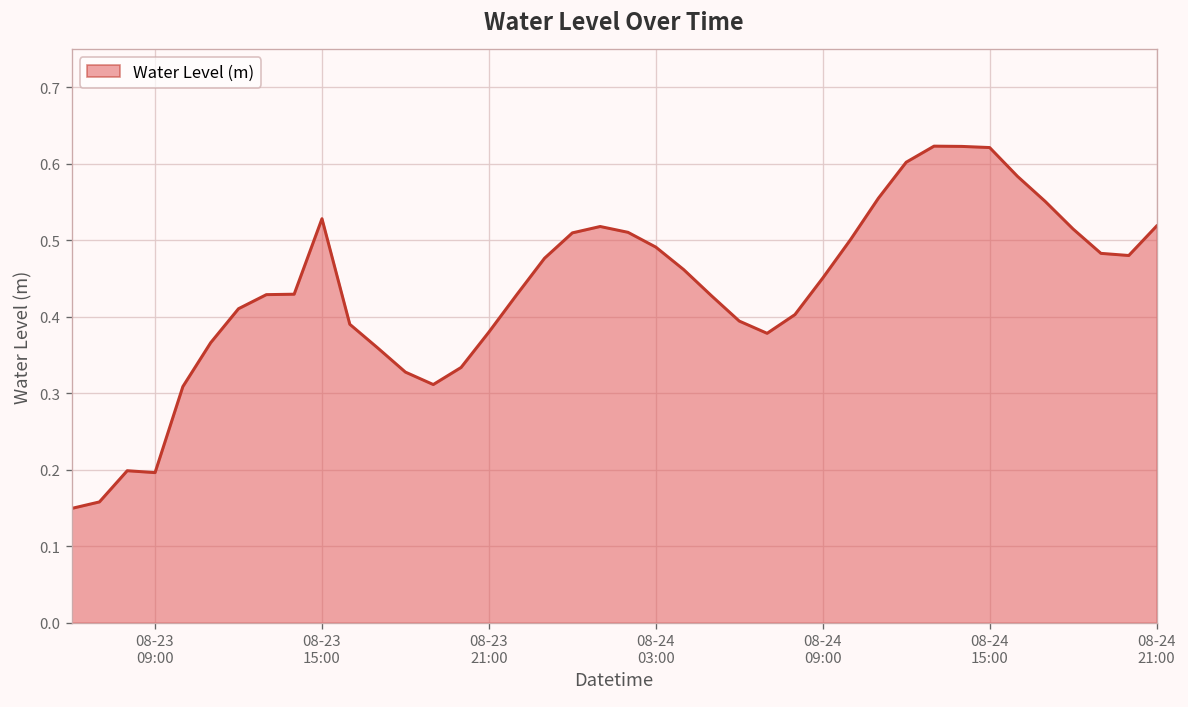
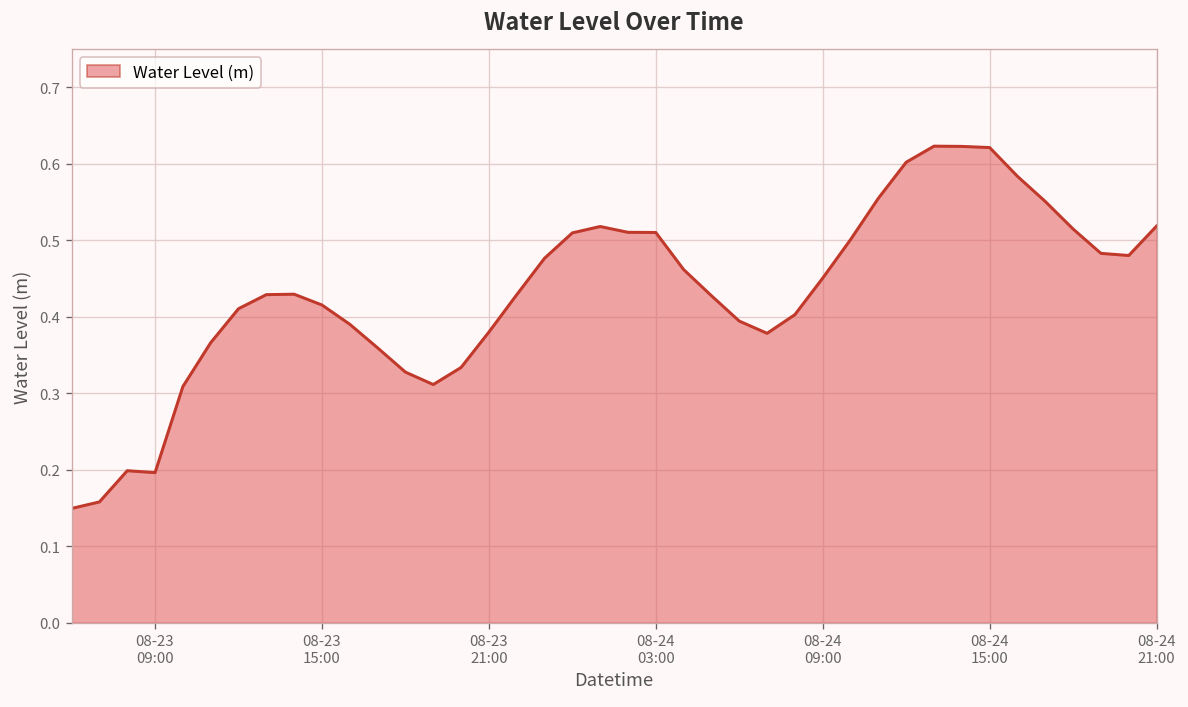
08-23 15:00: 0.53 -> 0.42
08-24 03:00: 0.49 -> 0.51
